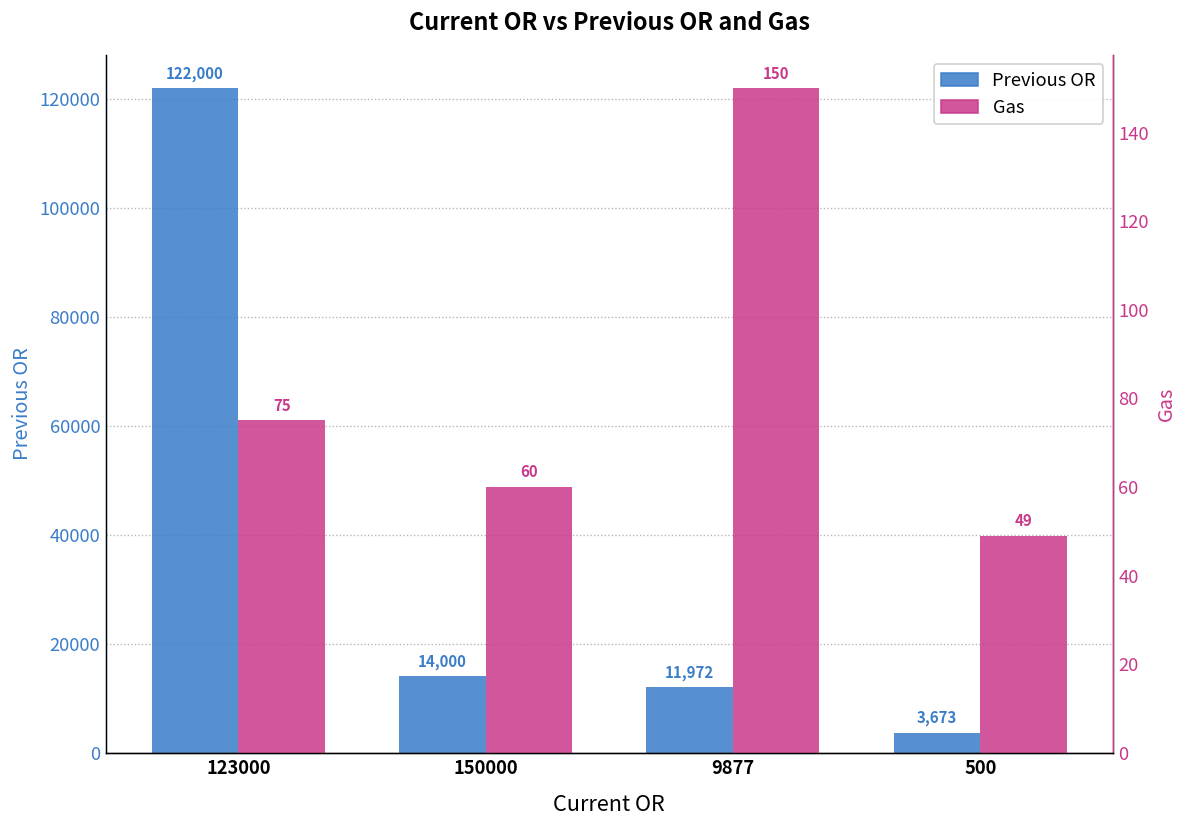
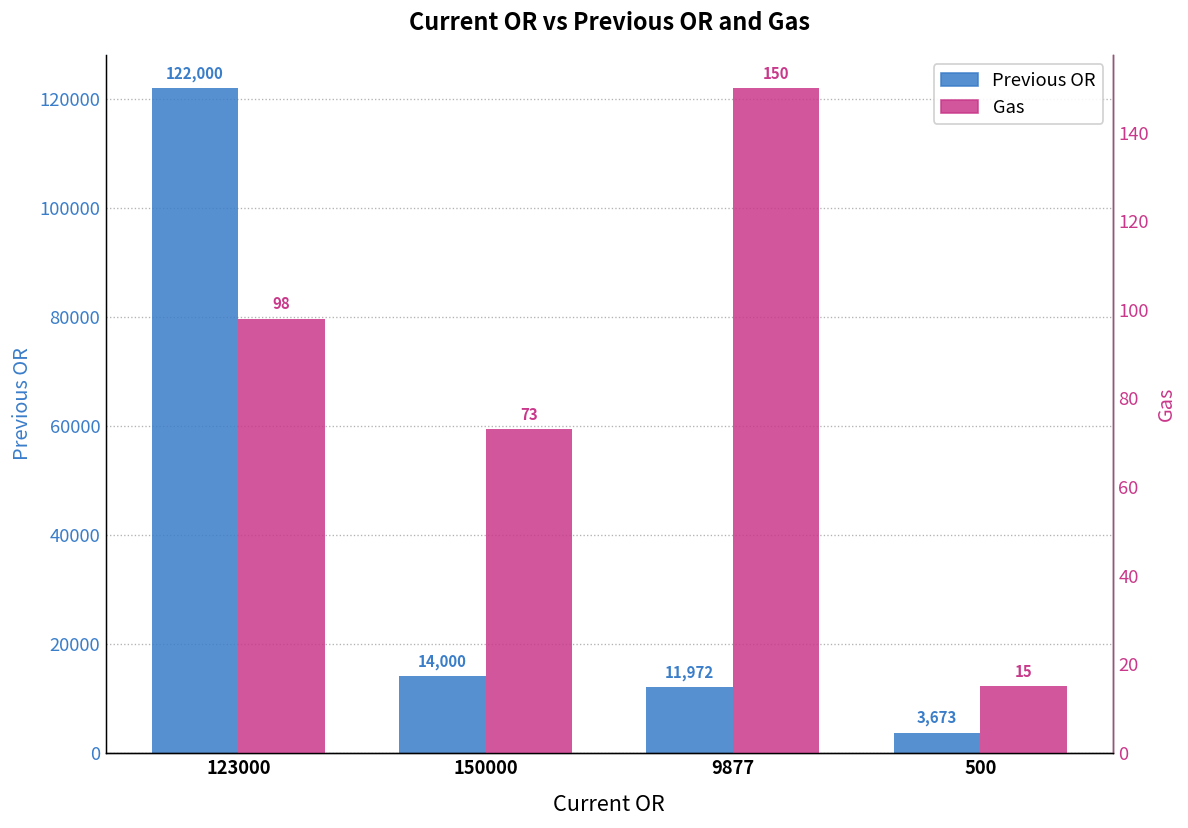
Gas, 123000: 75 -> 98
Gas, 150000: 60 -> 73
Gas, 500: 49 -> 15
